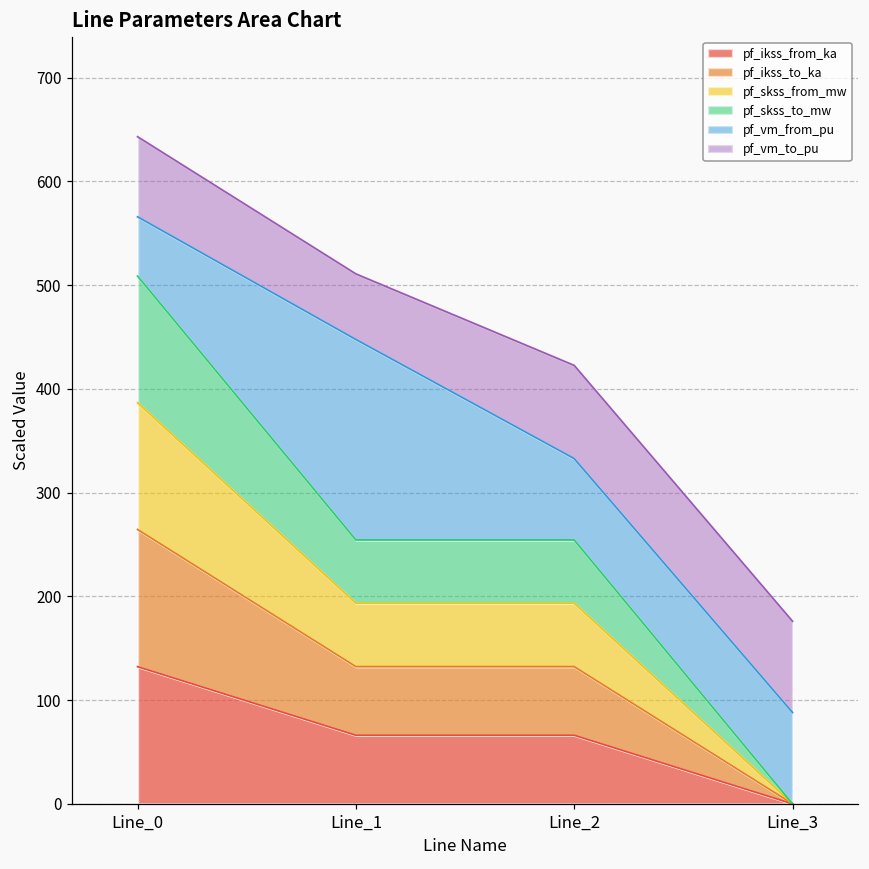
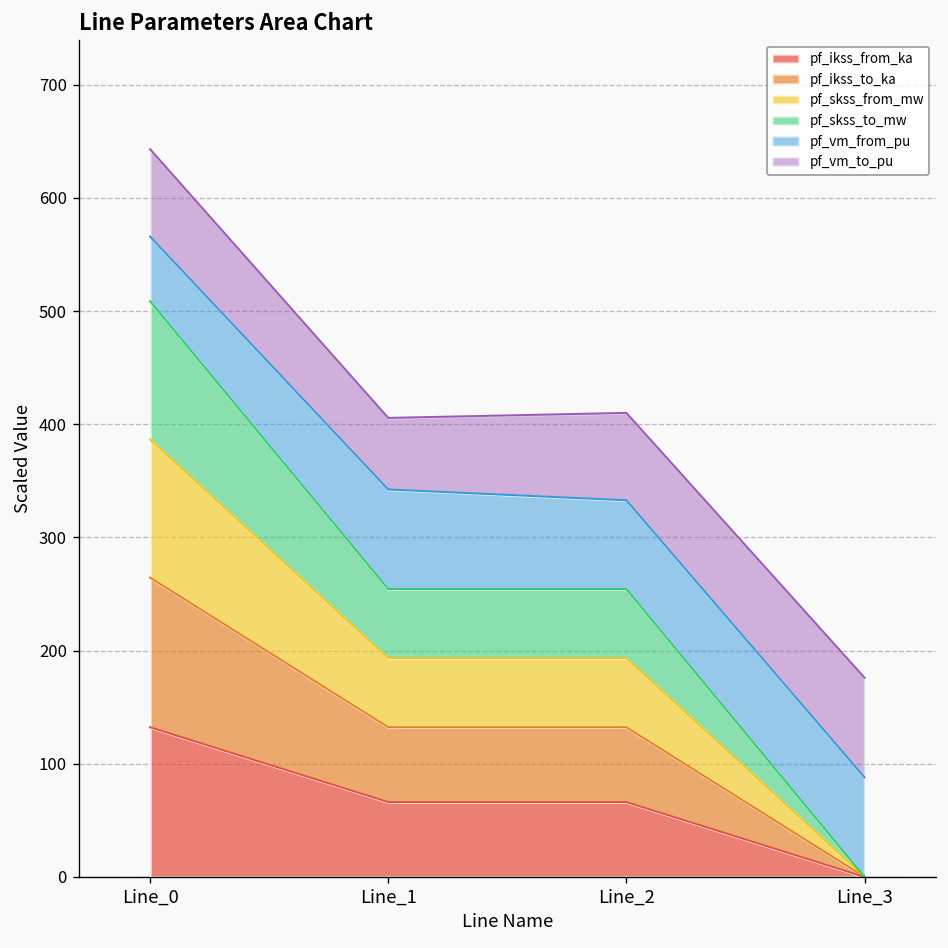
pf_vm_from_pu, Line_1: 190 -> 90
pf_vm_to_pu, Line_2: 90 -> 80
